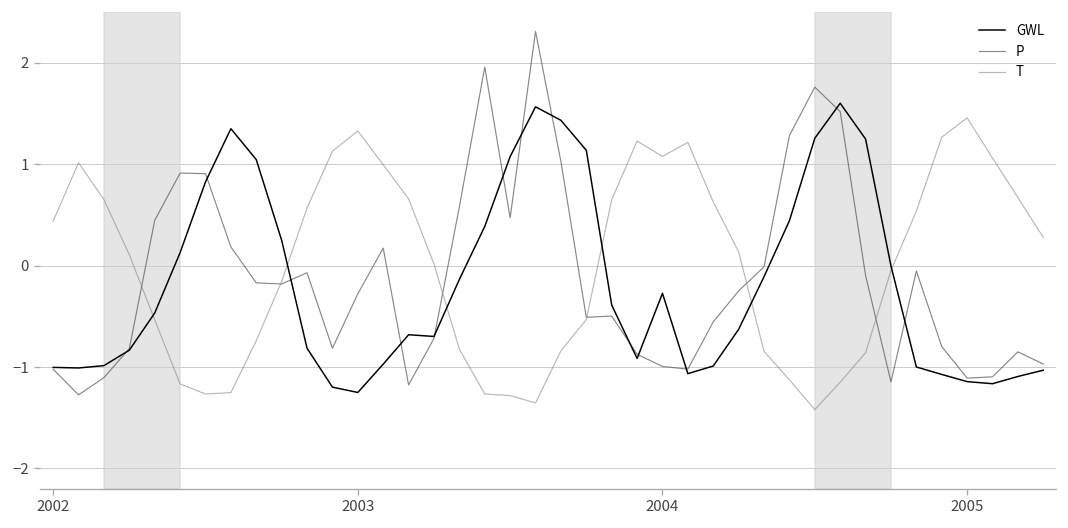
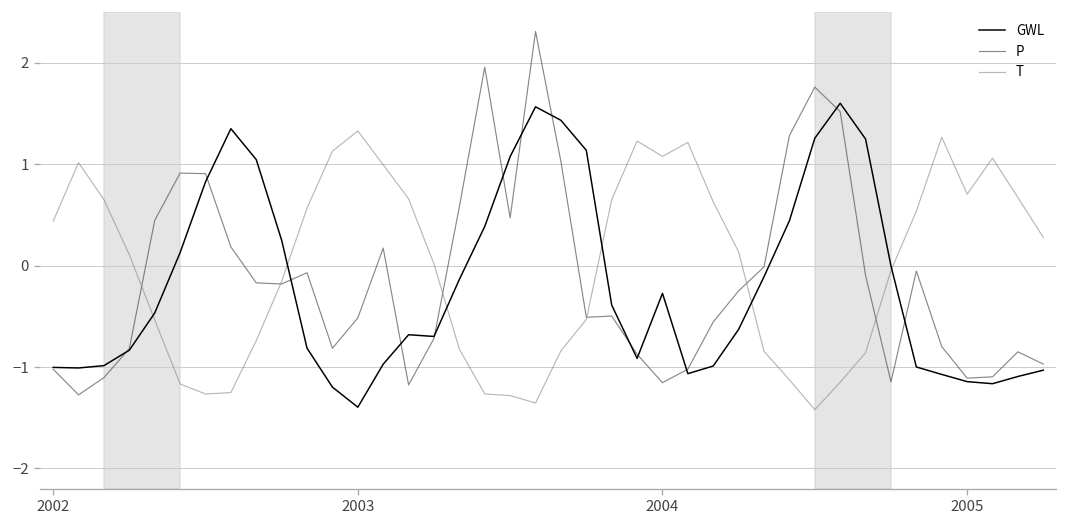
GWL, 2003: -1.3 -> -1.4
P, 2003: -0.3 -> -0.5
P, 2004: -1.0 -> -1.2
T, 2005: 1.5 -> 0.7
